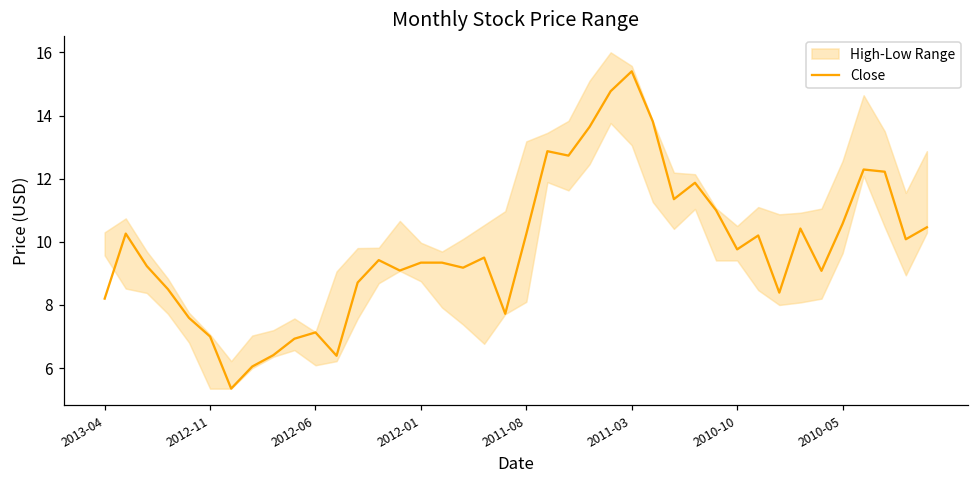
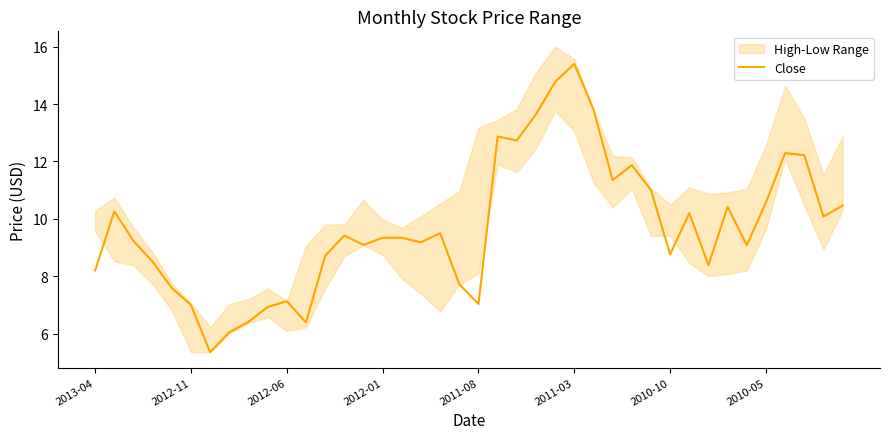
Close, 2011-08: 10.3 -> 7.0
Close, 2010-10: 9.8 -> 8.8
